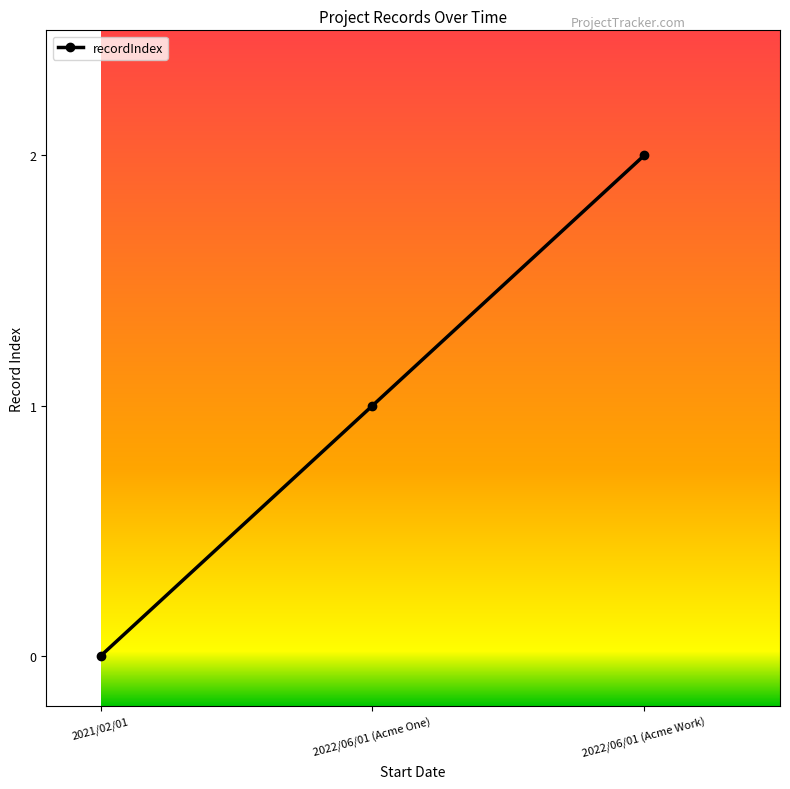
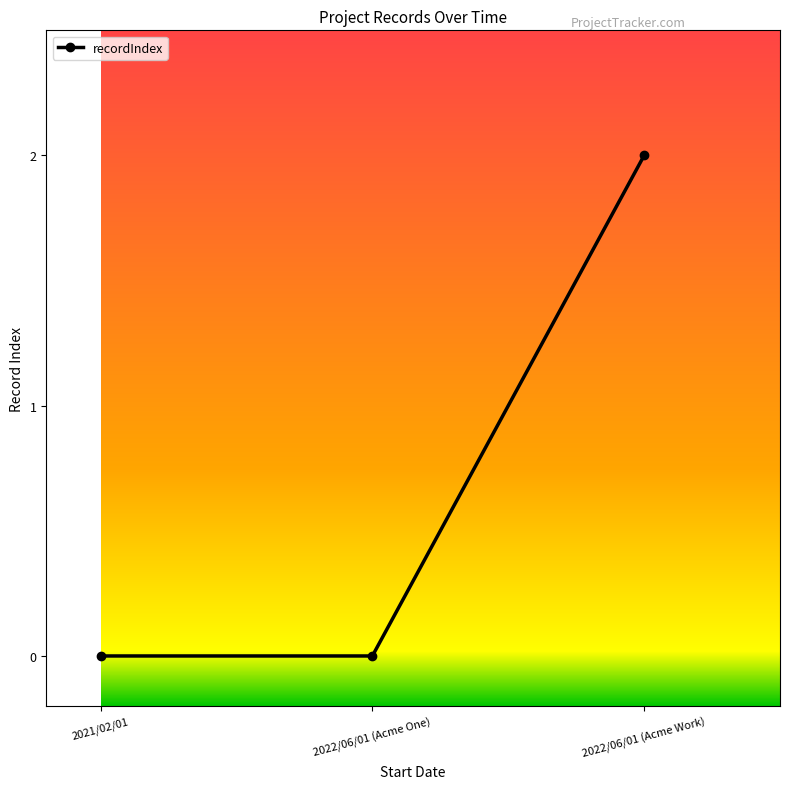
2022/06/01 (Acme One): 1 -> 0
